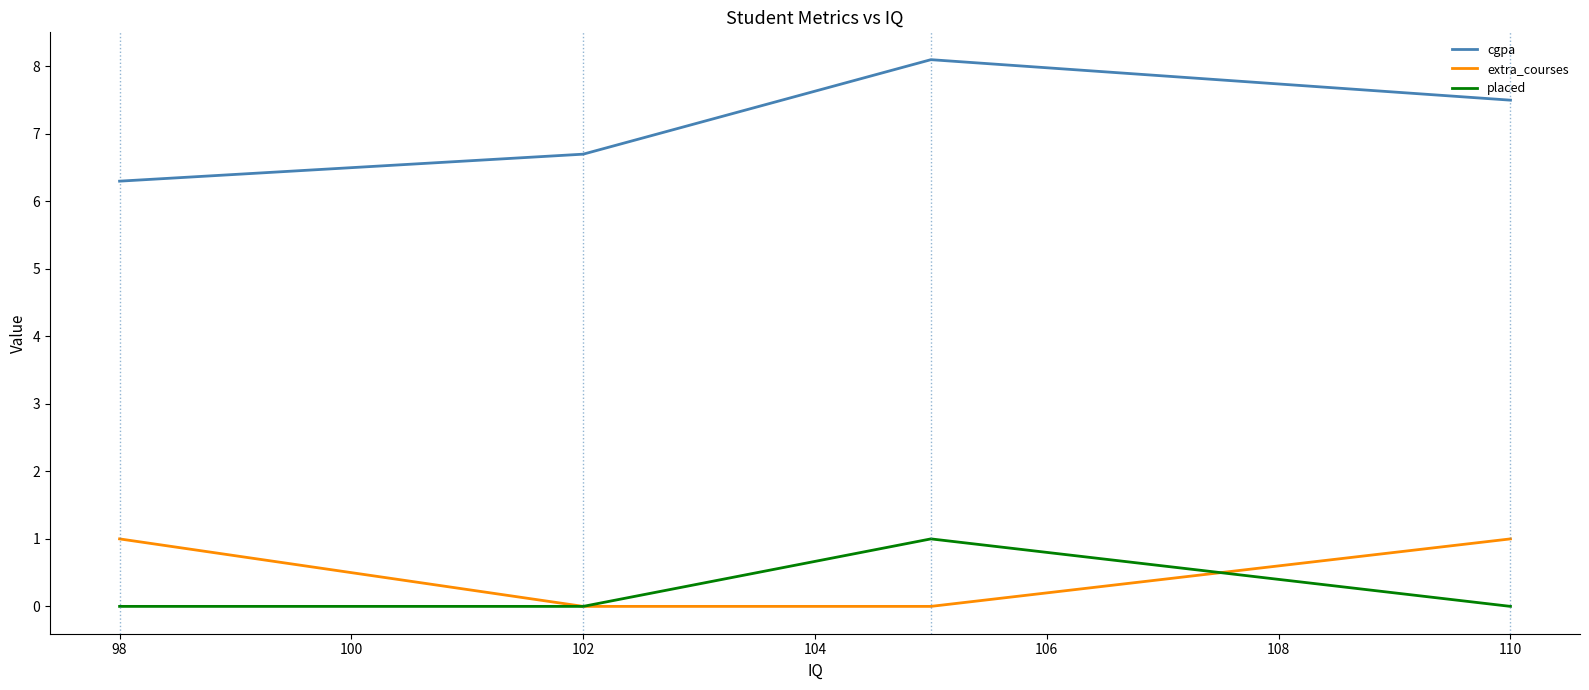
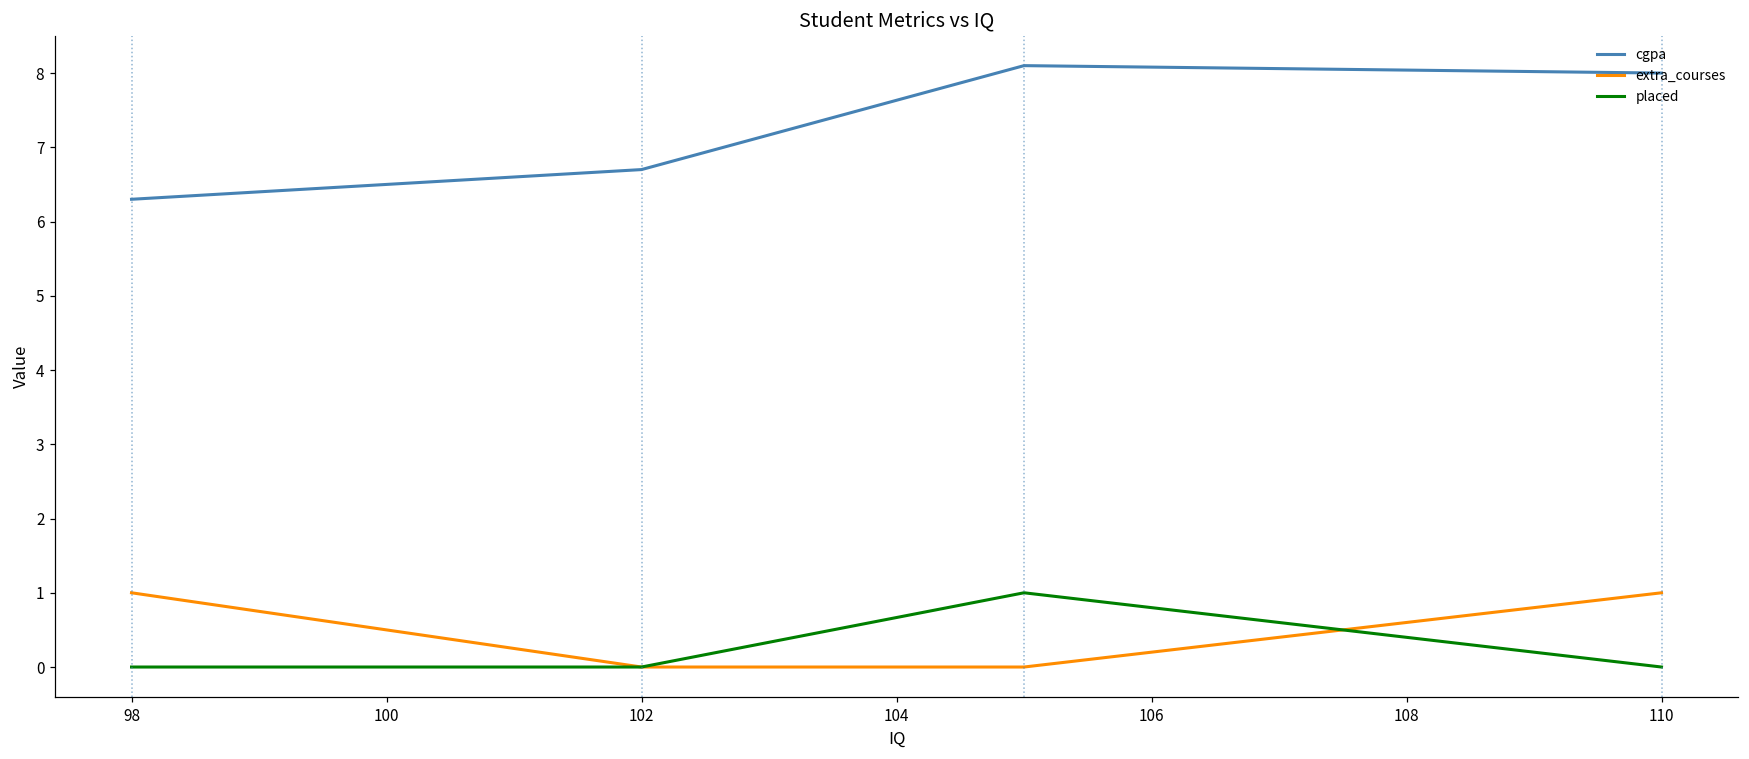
cgpa, 110: 7.5 -> 8.0
